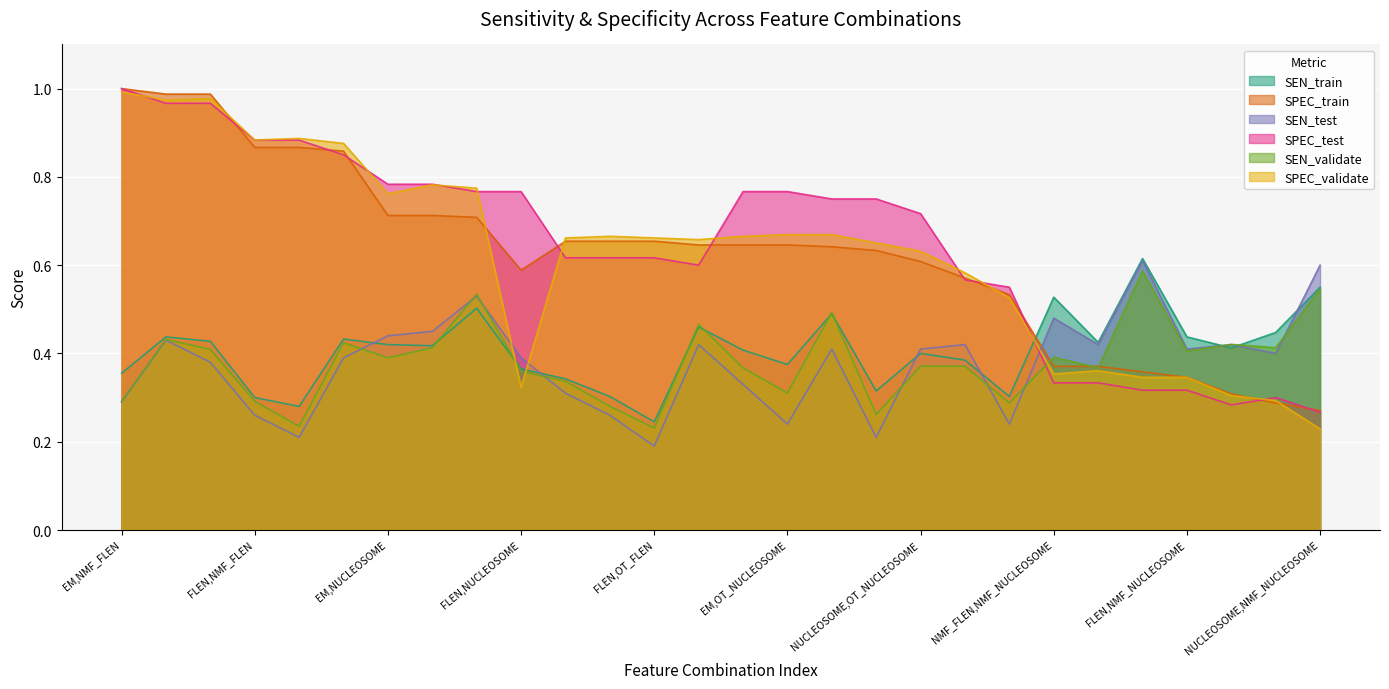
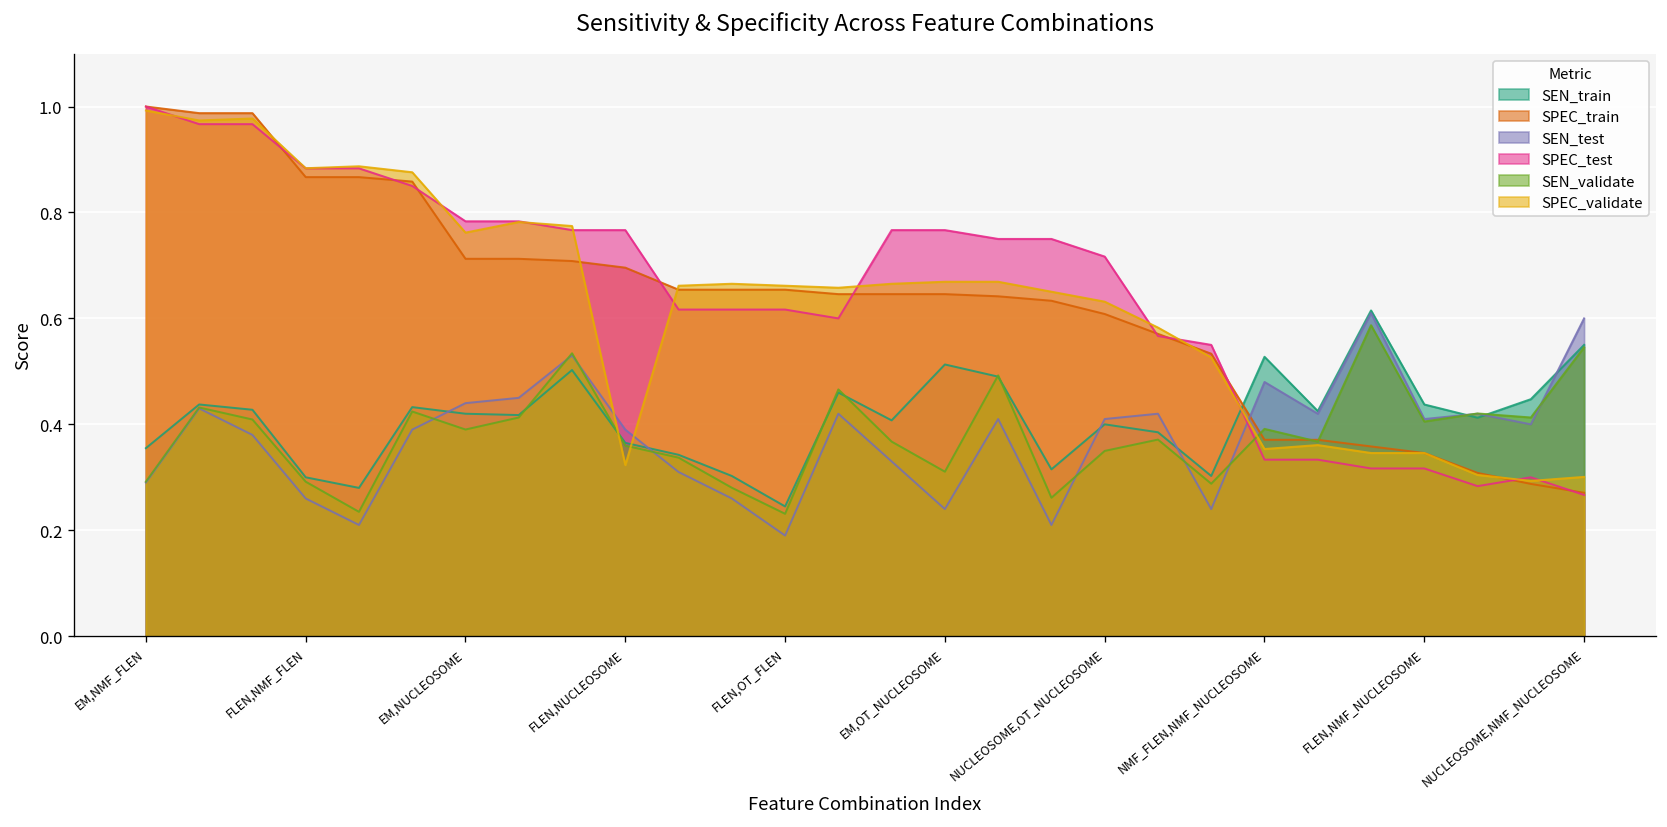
SPEC_train, FLEN,NUCLEOSOME: 0.59 -> 0.70
SEN_train, EM,OT_NUCLEOSOME: 0.38 -> 0.51
SEN_validate, NUCLEOSOME,OT_NUCLEOSOME: 0.37 -> 0.35
SPEC_validate, NUCLEOSOME,NMF_NUCLEOSOME: 0.23 -> 0.30
